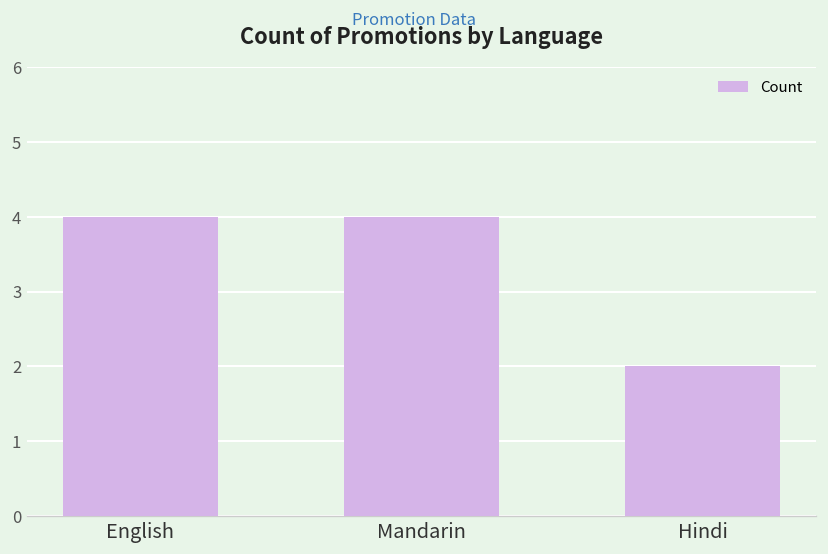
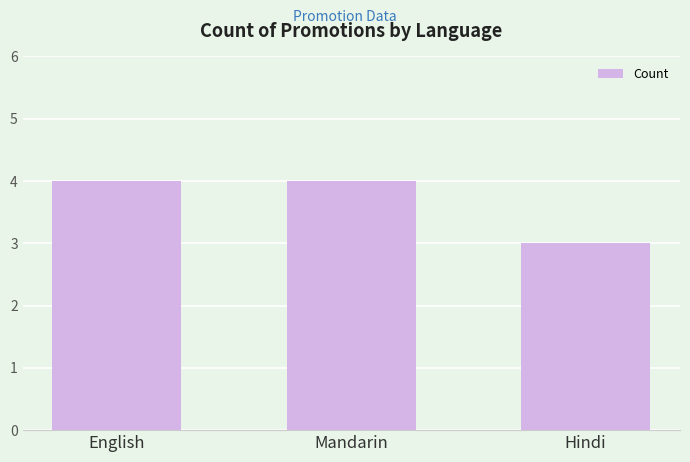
Hindi: 2 -> 3
